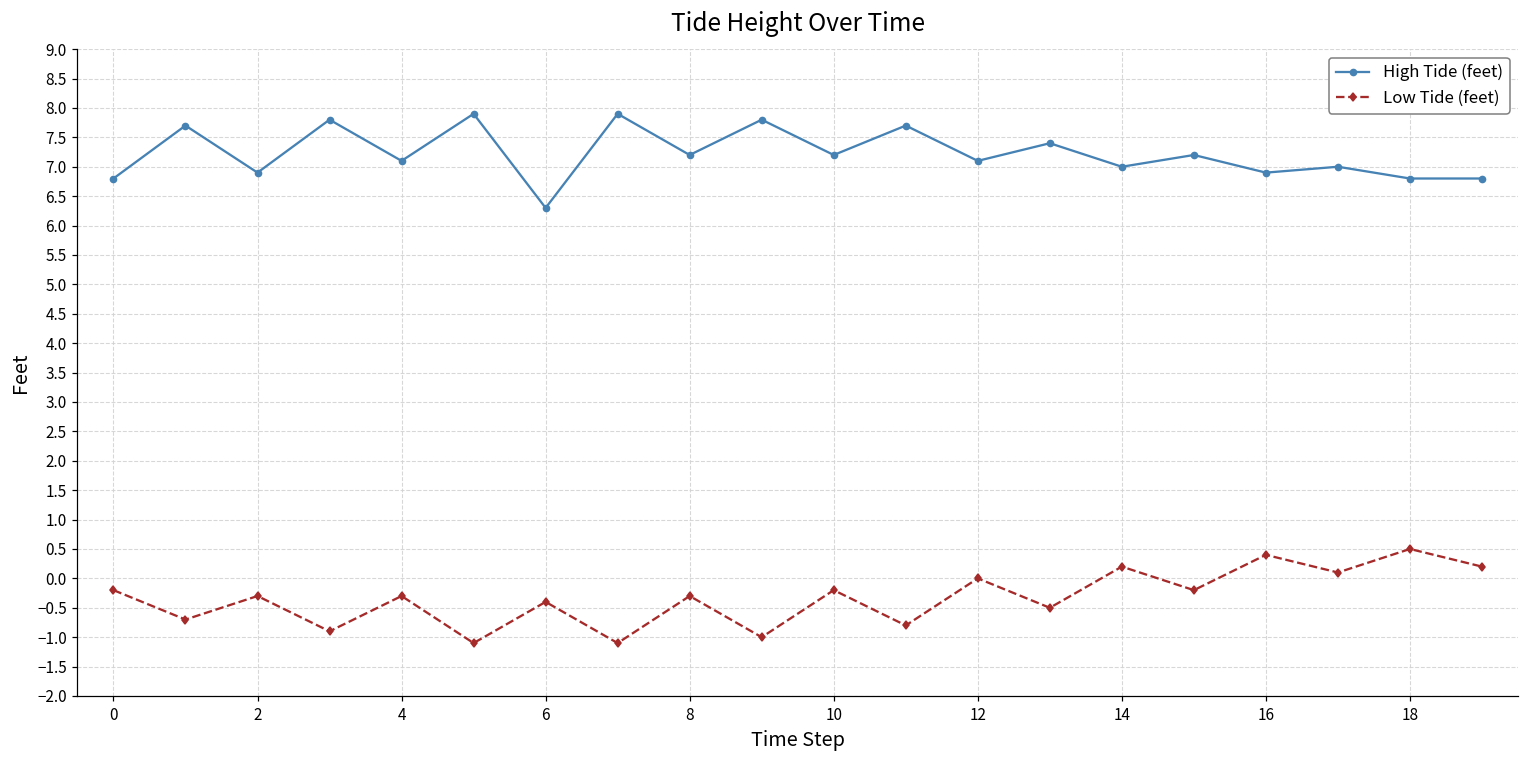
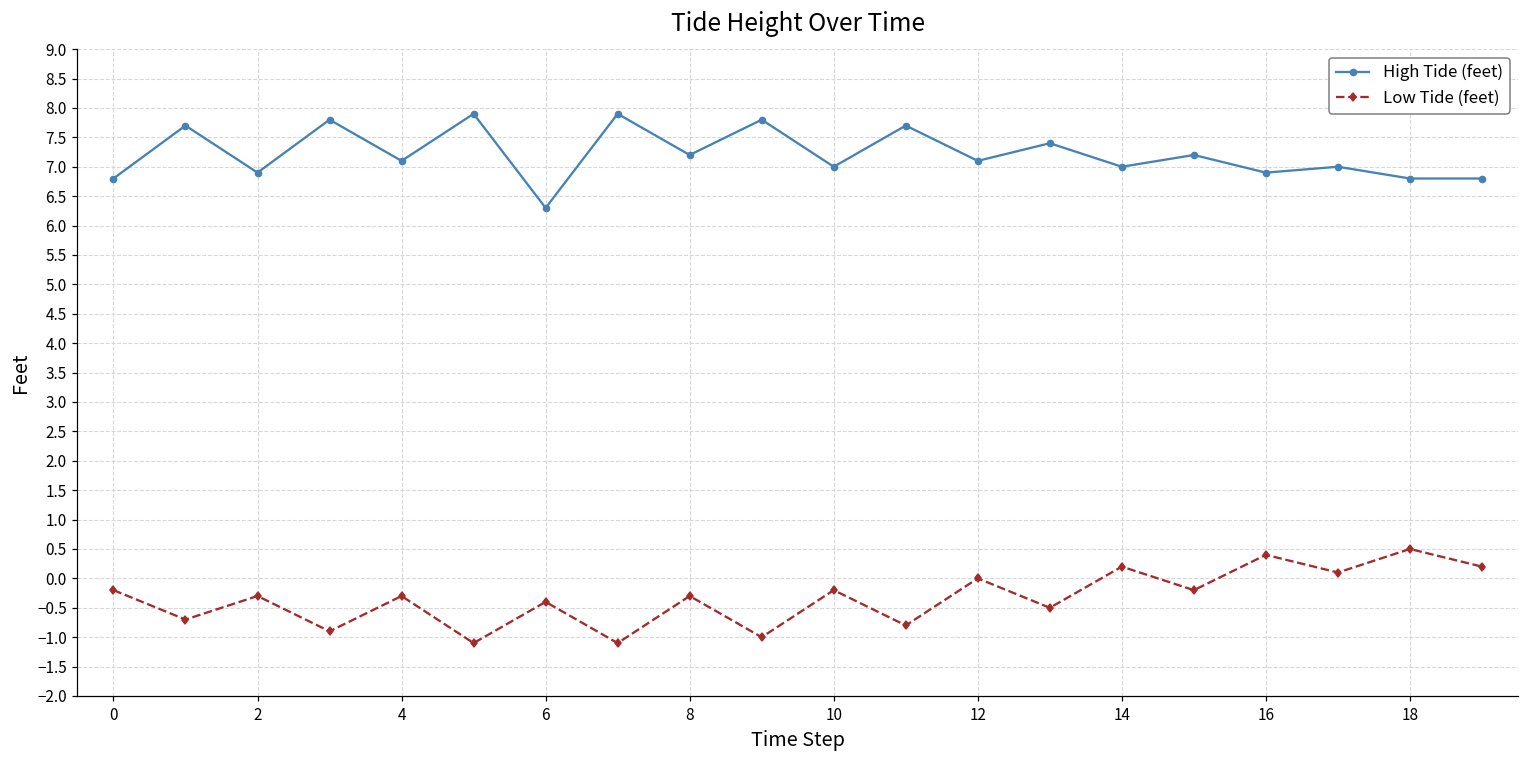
High Tide (feet), 10: 7.2 -> 7.0
